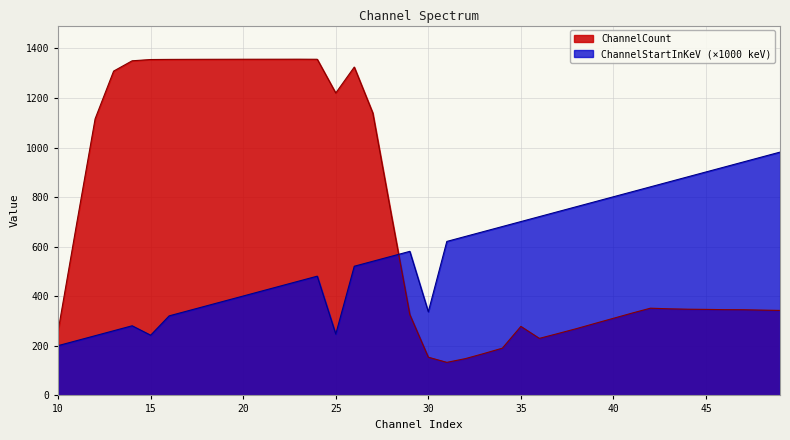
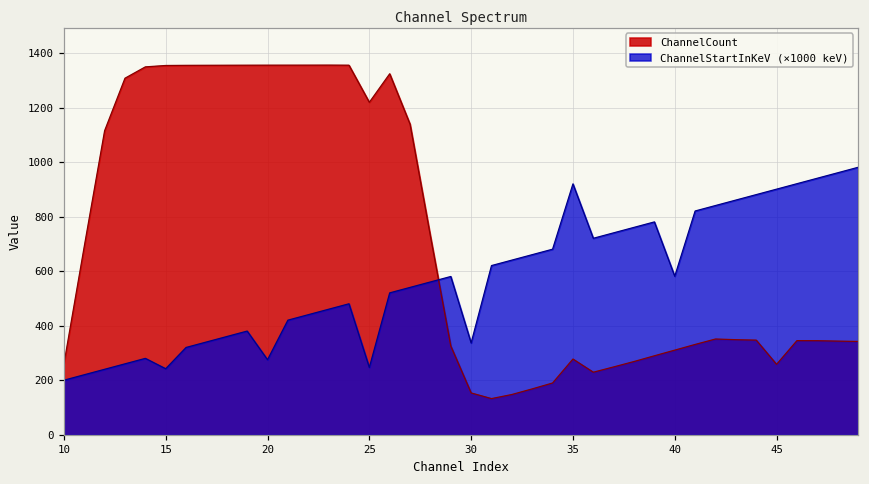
ChannelStartInKeV (×1000 keV), 20: 400 -> 280
ChannelStartInKeV (×1000 keV), 35: 700 -> 920
ChannelStartInKeV (×1000 keV), 40: 800 -> 580
ChannelCount, 45: 350 -> 260
